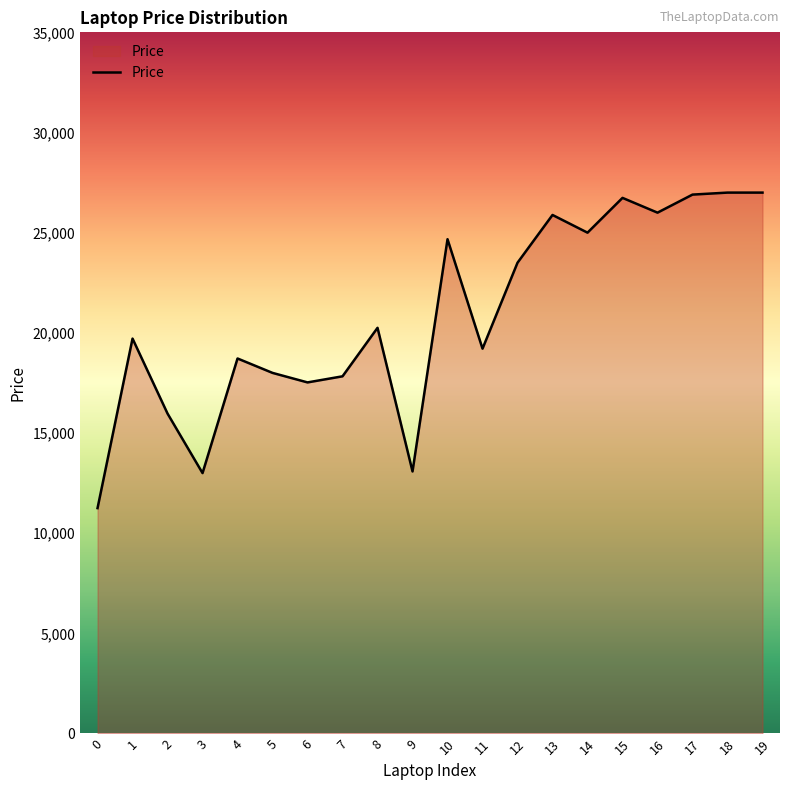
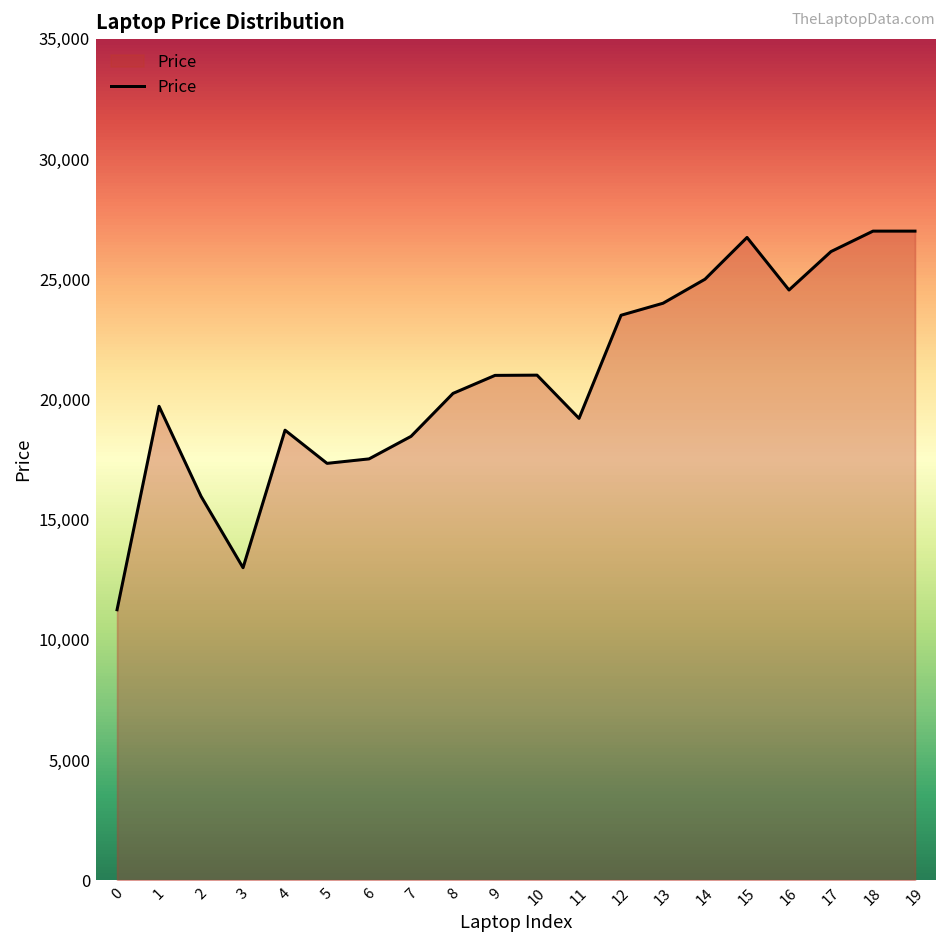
5: 18,000 -> 17,300
7: 17,800 -> 18,500
9: 13,100 -> 21,000
10: 24,700 -> 21,000
13: 25,900 -> 24,000
16: 26,000 -> 24,600
17: 26,900 -> 26,100
